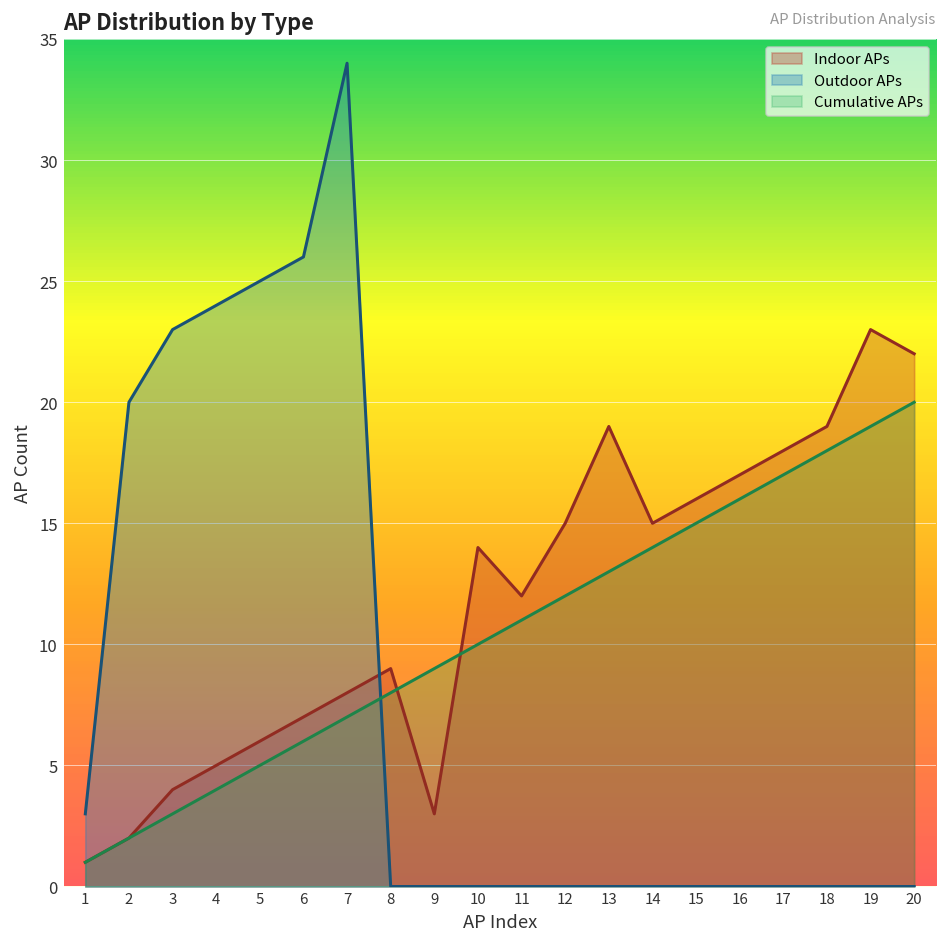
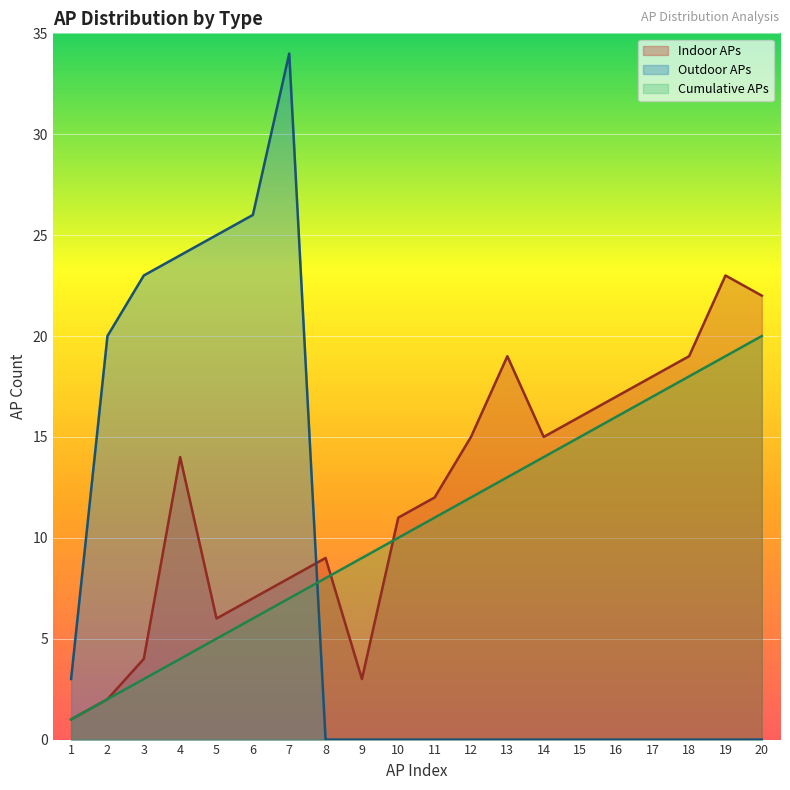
Indoor APs, 4: 5 -> 14
Indoor APs, 10: 14 -> 11
